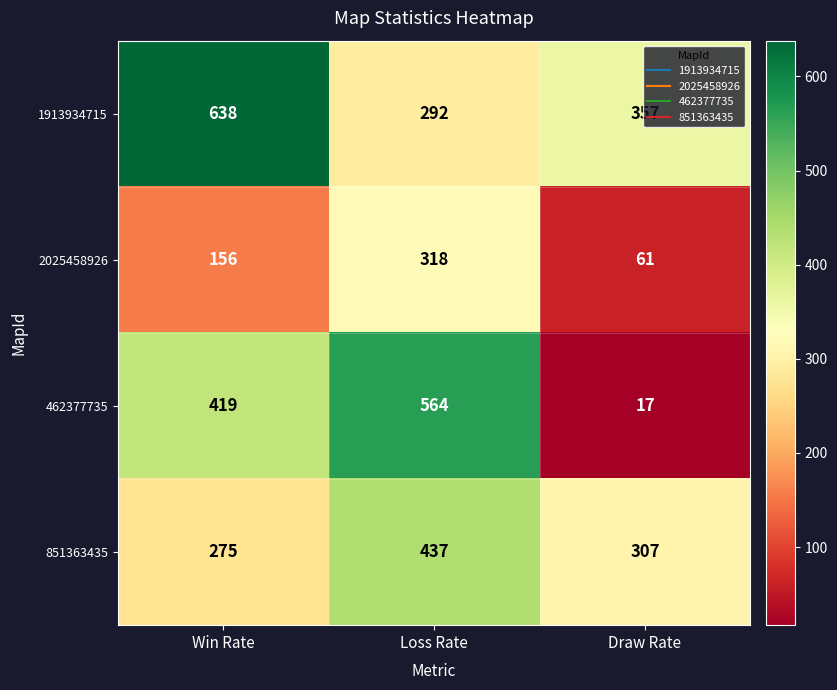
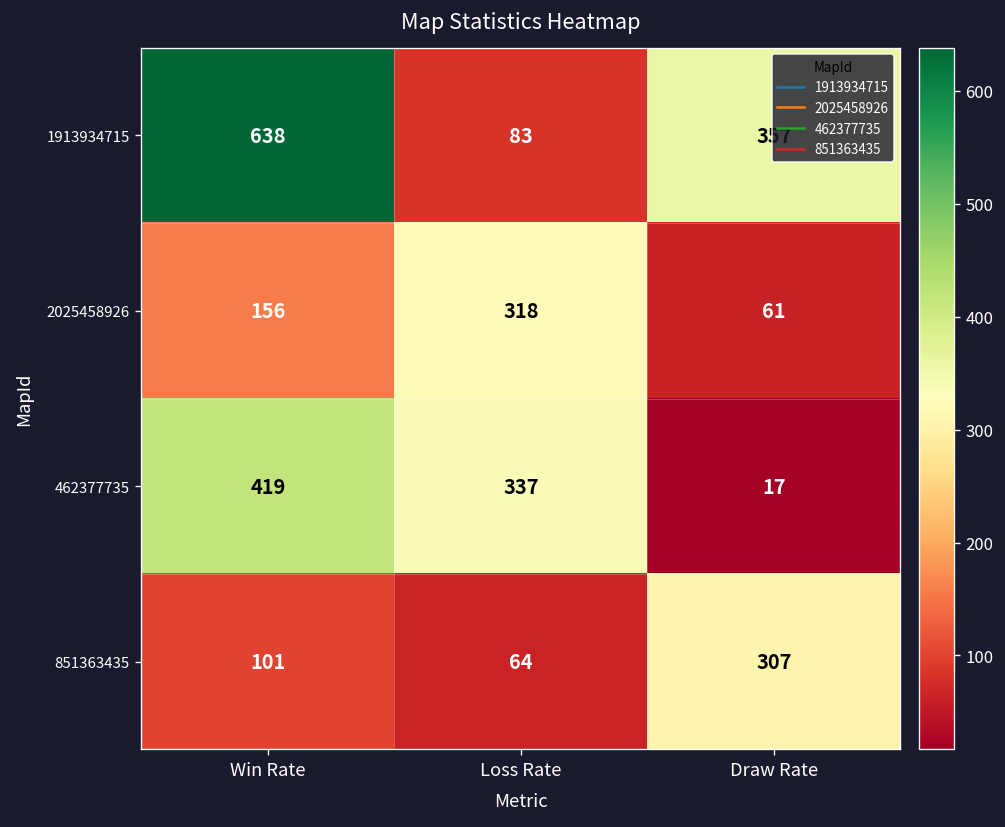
1913934715, Loss Rate: 292 -> 83
462377735, Loss Rate: 564 -> 337
851363435, Win Rate: 275 -> 101
851363435, Loss Rate: 437 -> 64
